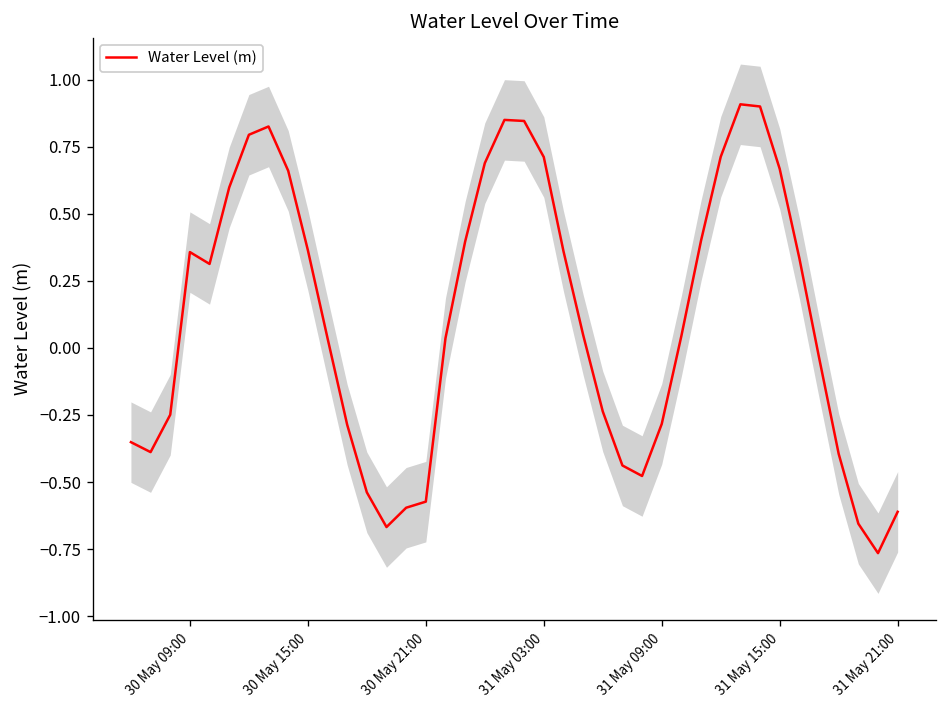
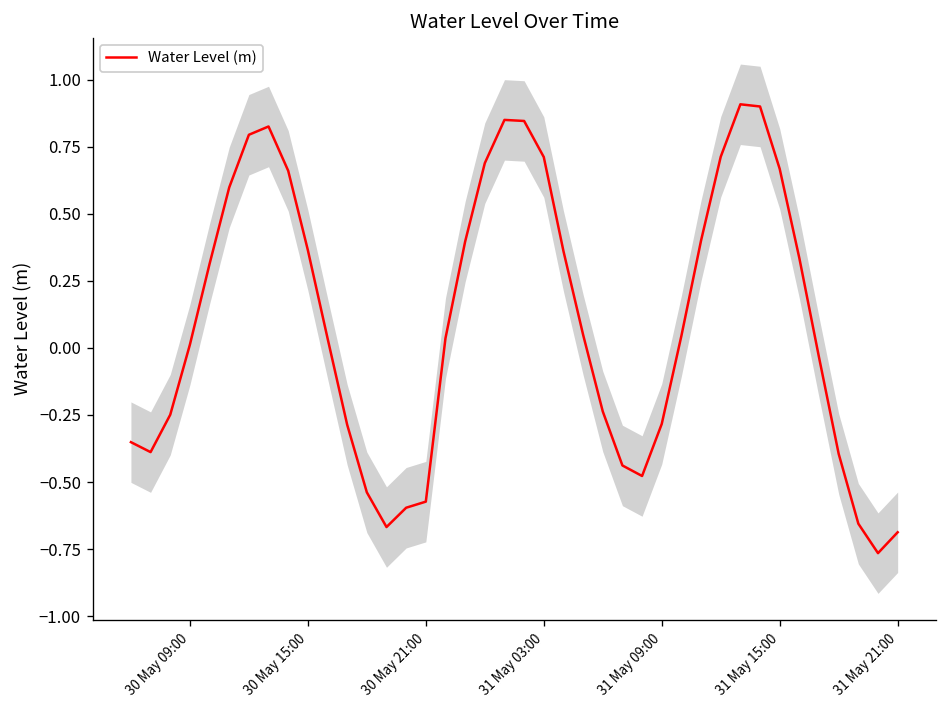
Water Level (m), 30 May 09:00: 0.36 -> 0.01
Water Level (m), 31 May 21:00: -0.61 -> -0.69
